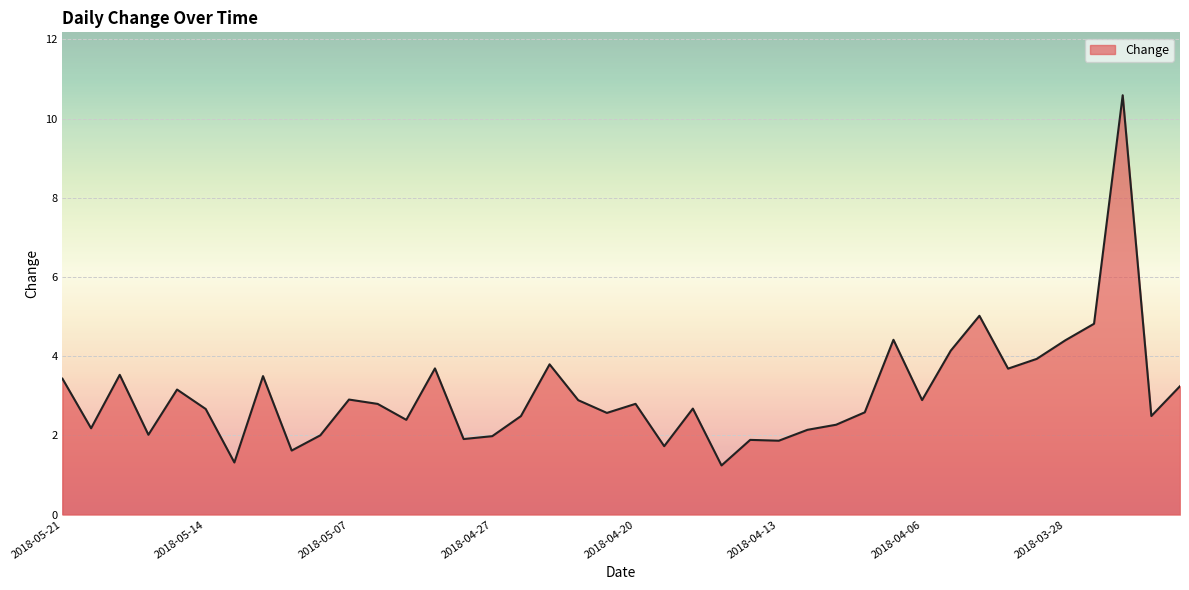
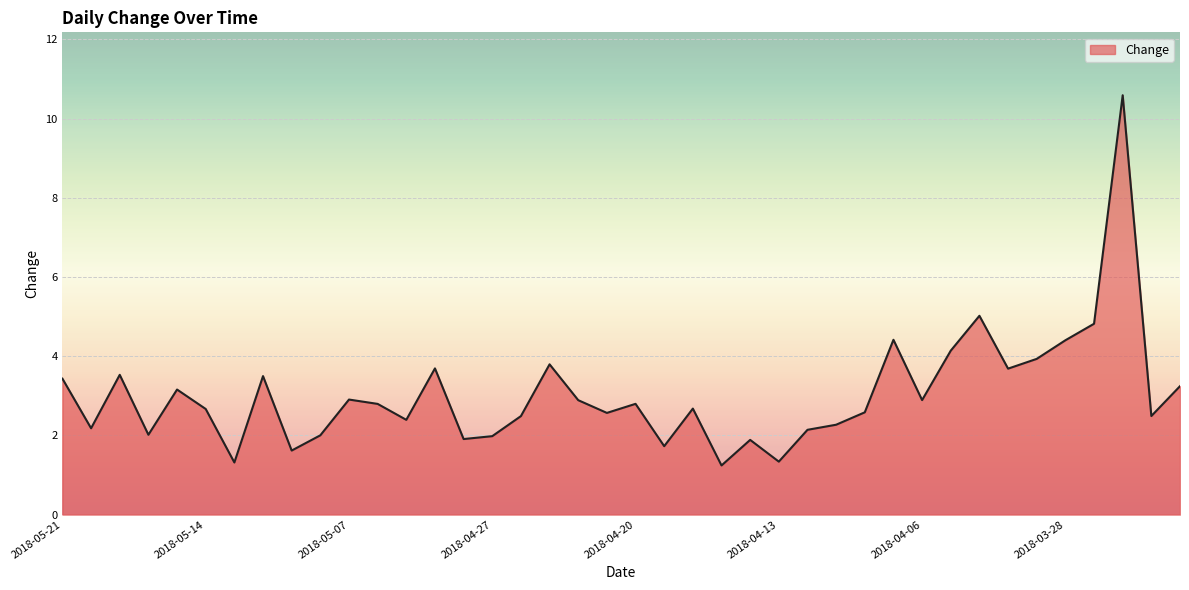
2018-04-13: 1.9 -> 1.3
